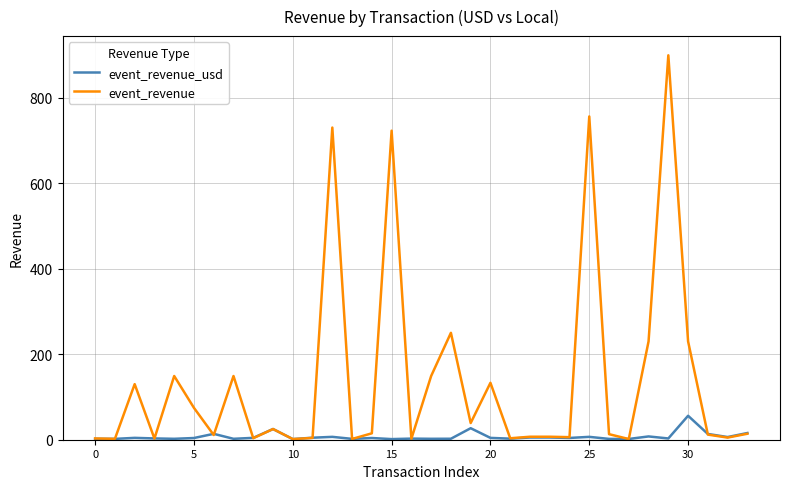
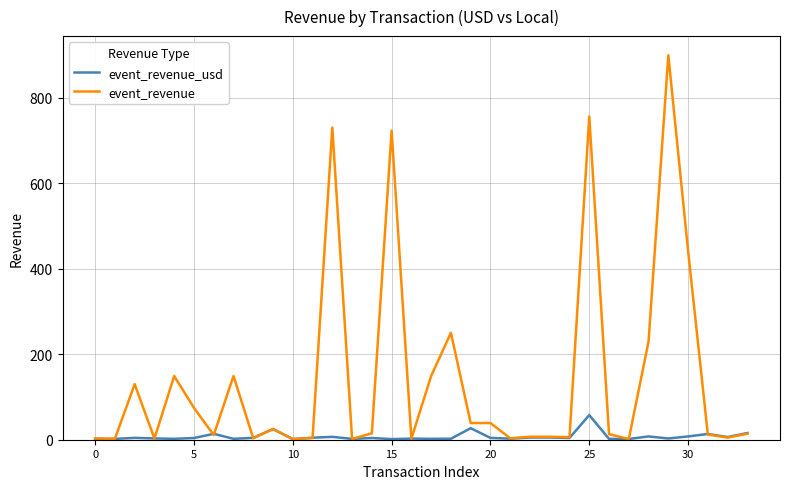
event_revenue, 20: 130 -> 40
event_revenue_usd, 25: 10 -> 60
event_revenue_usd, 30: 60 -> 10
event_revenue, 30: 230 -> 440
